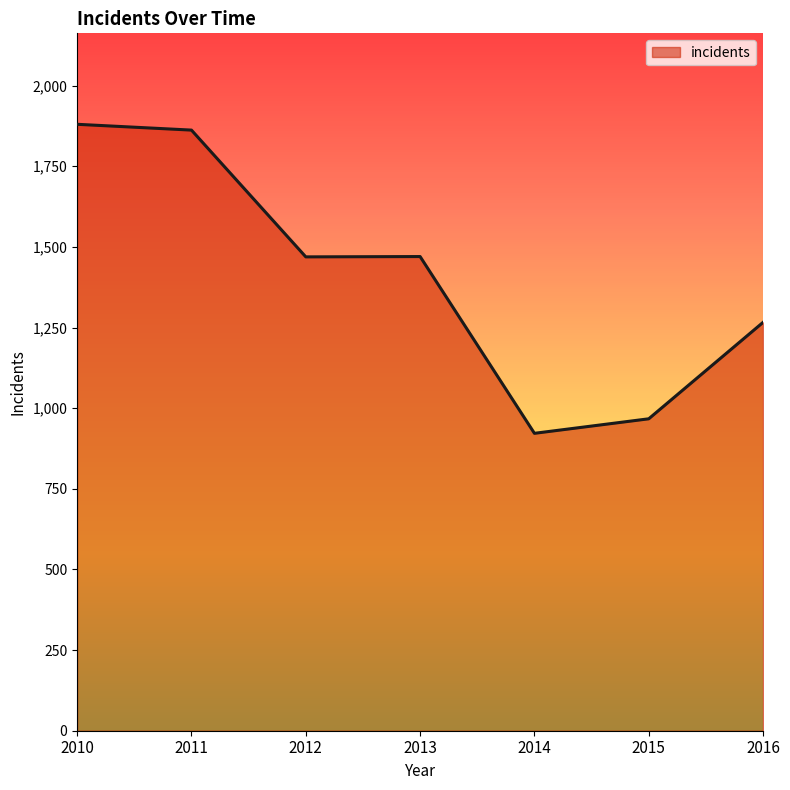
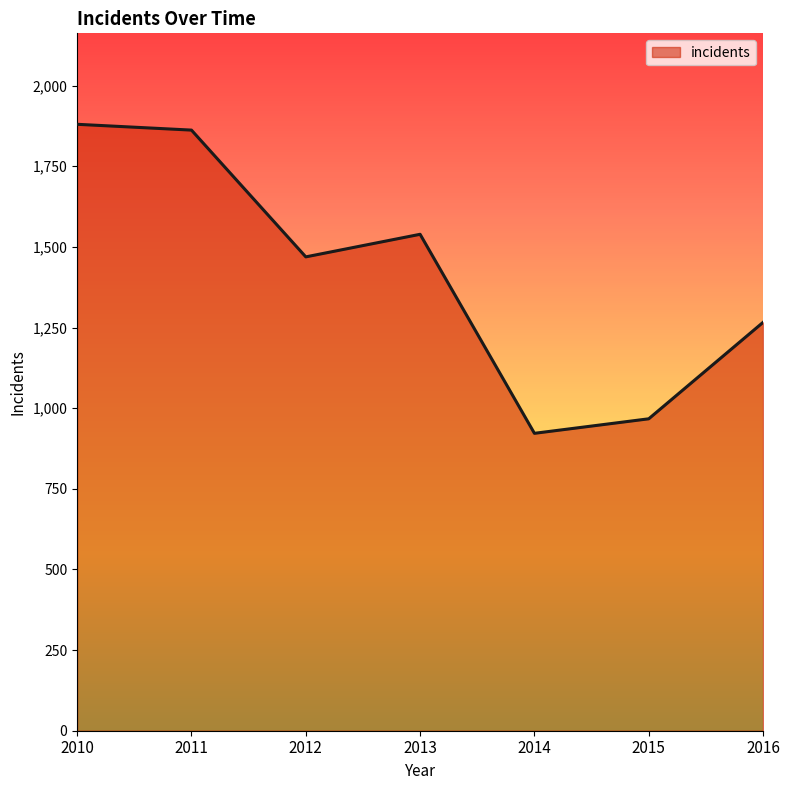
2013: 1,470 -> 1,540
